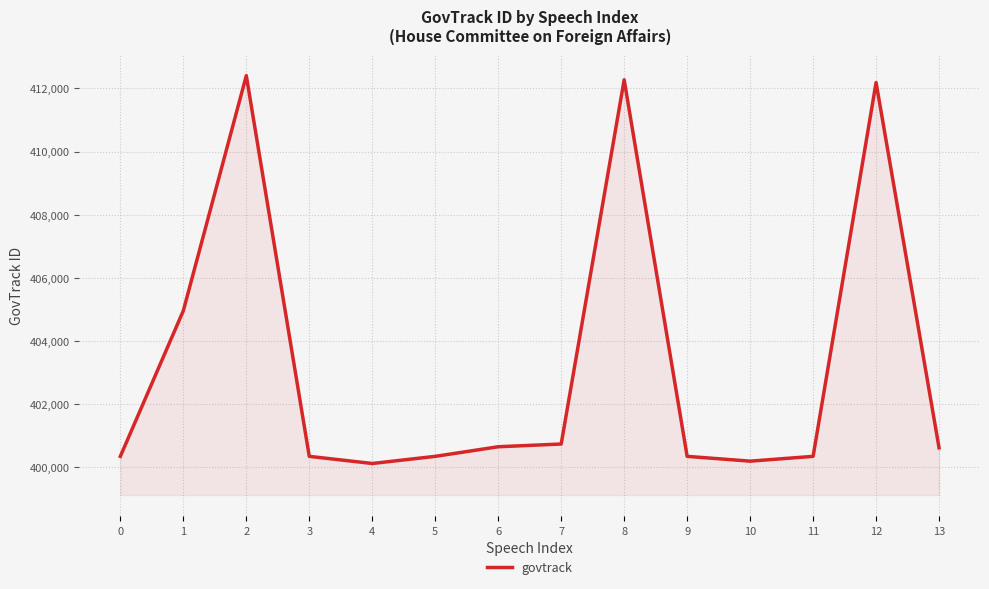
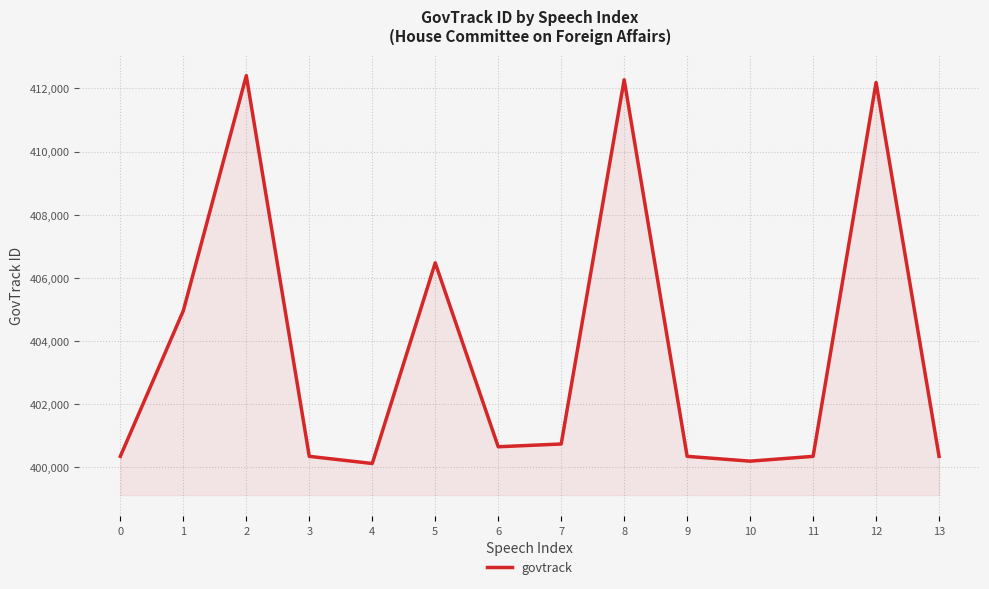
5: 400,300 -> 406,500
13: 400,600 -> 400,300
